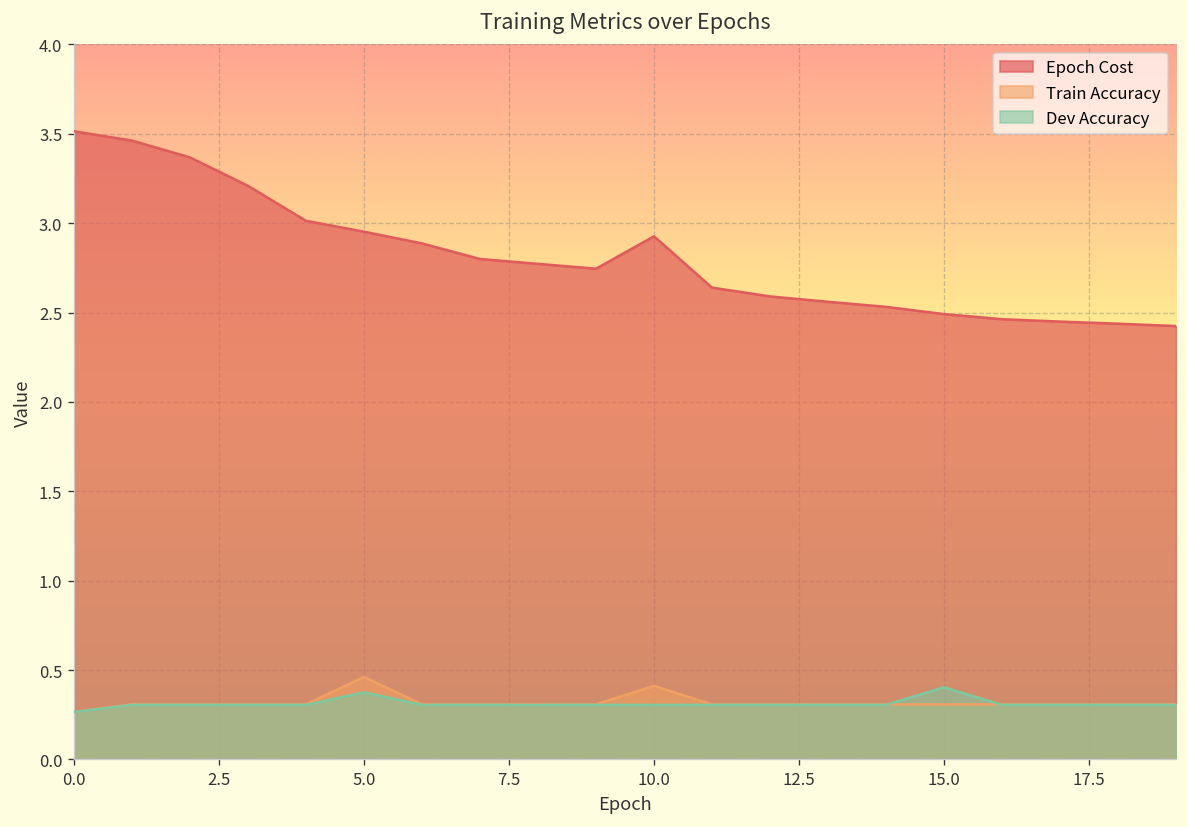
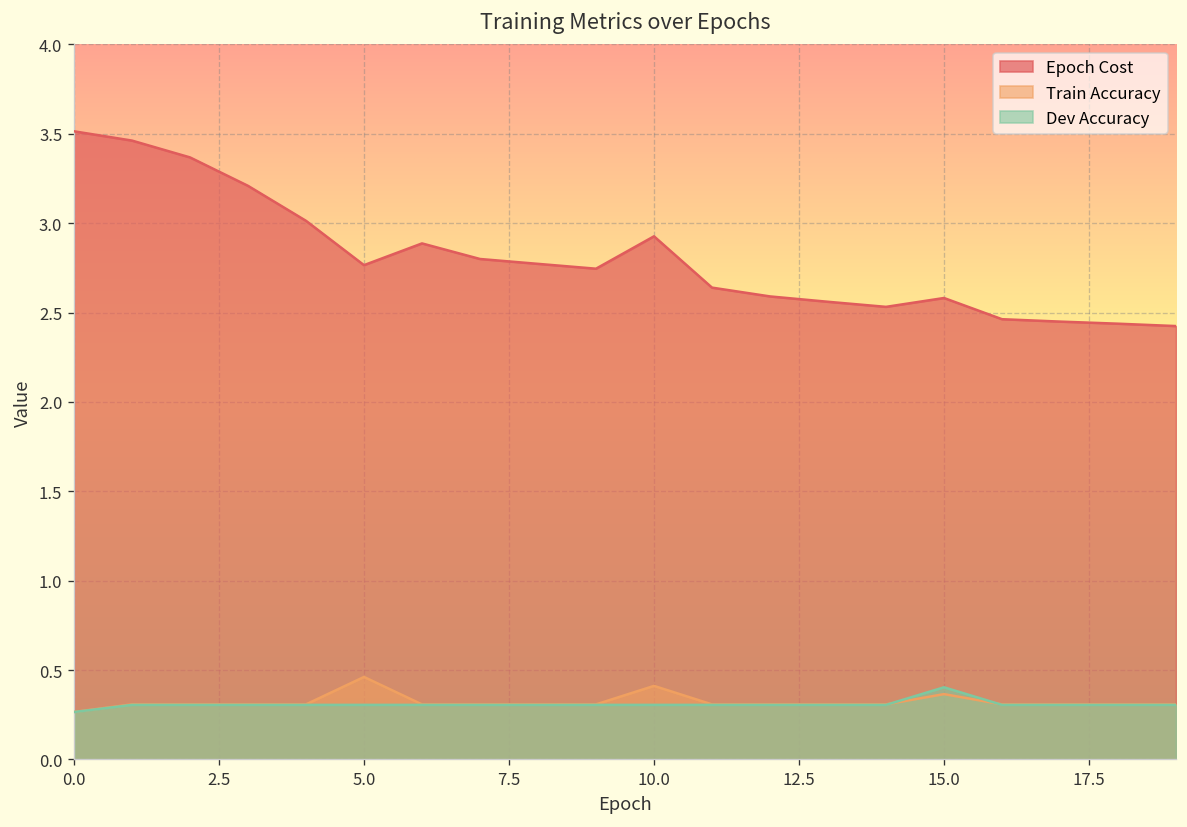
Epoch Cost, 5.0: 2.95 -> 2.77
Dev Accuracy, 5.0: 0.38 -> 0.31
Epoch Cost, 15.0: 2.49 -> 2.58
Train Accuracy, 15.0: 0.31 -> 0.37
